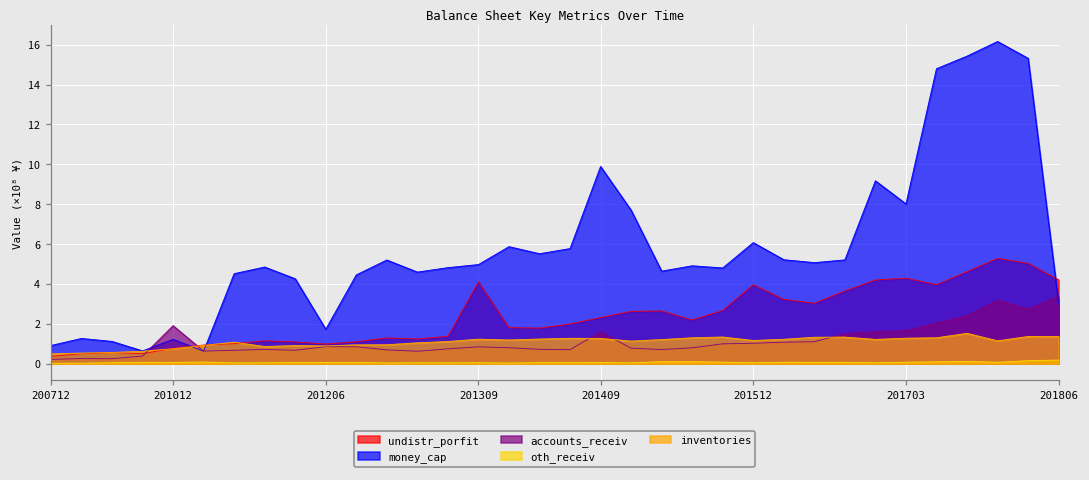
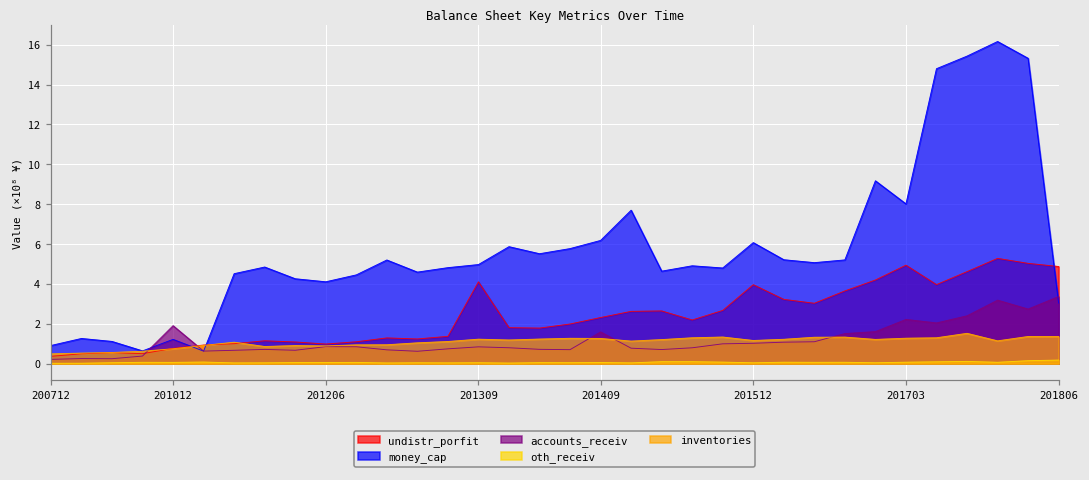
money_cap, 201206: 1.7 -> 4.1
money_cap, 201409: 9.9 -> 6.2
undistr_porfit, 201703: 4.3 -> 4.9
accounts_receiv, 201703: 1.7 -> 2.2
undistr_porfit, 201806: 4.2 -> 4.9
